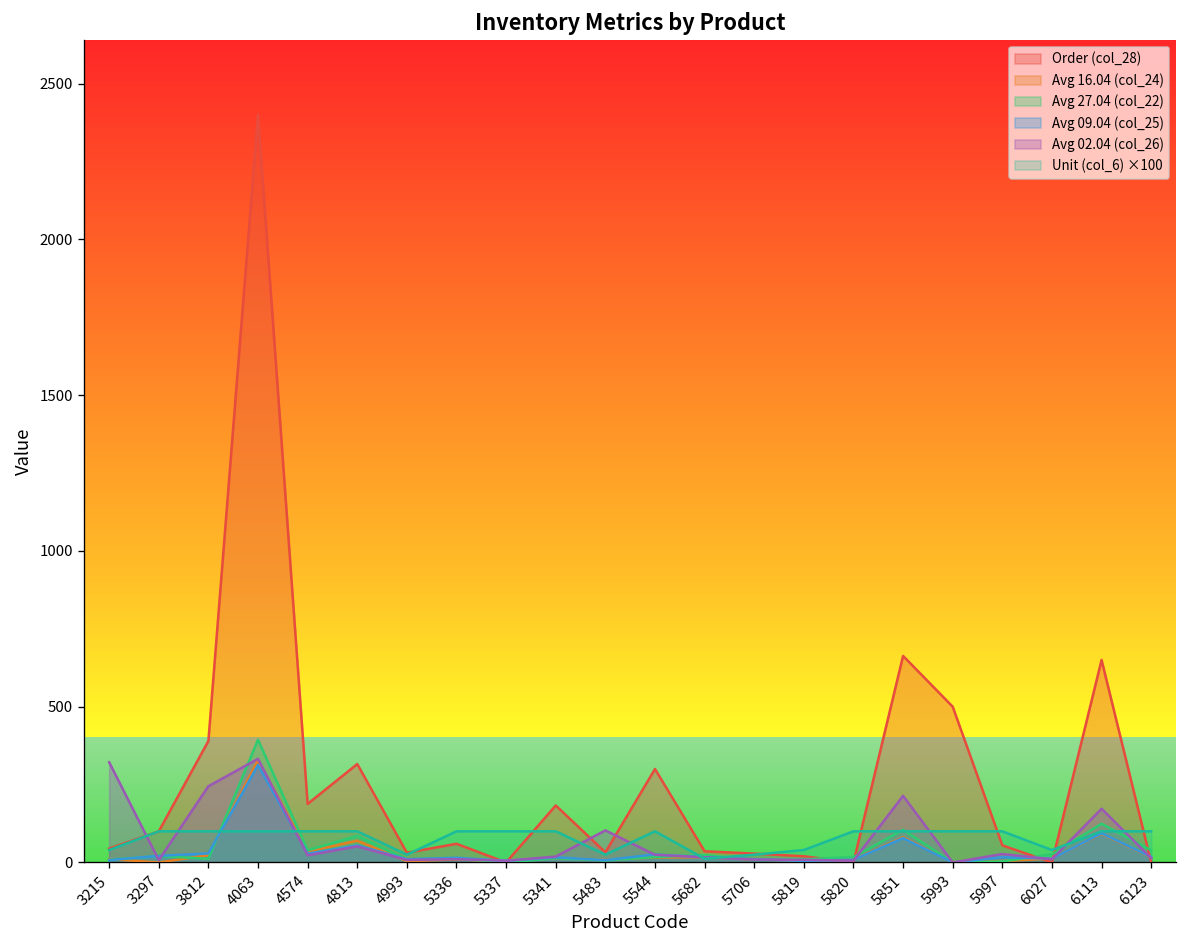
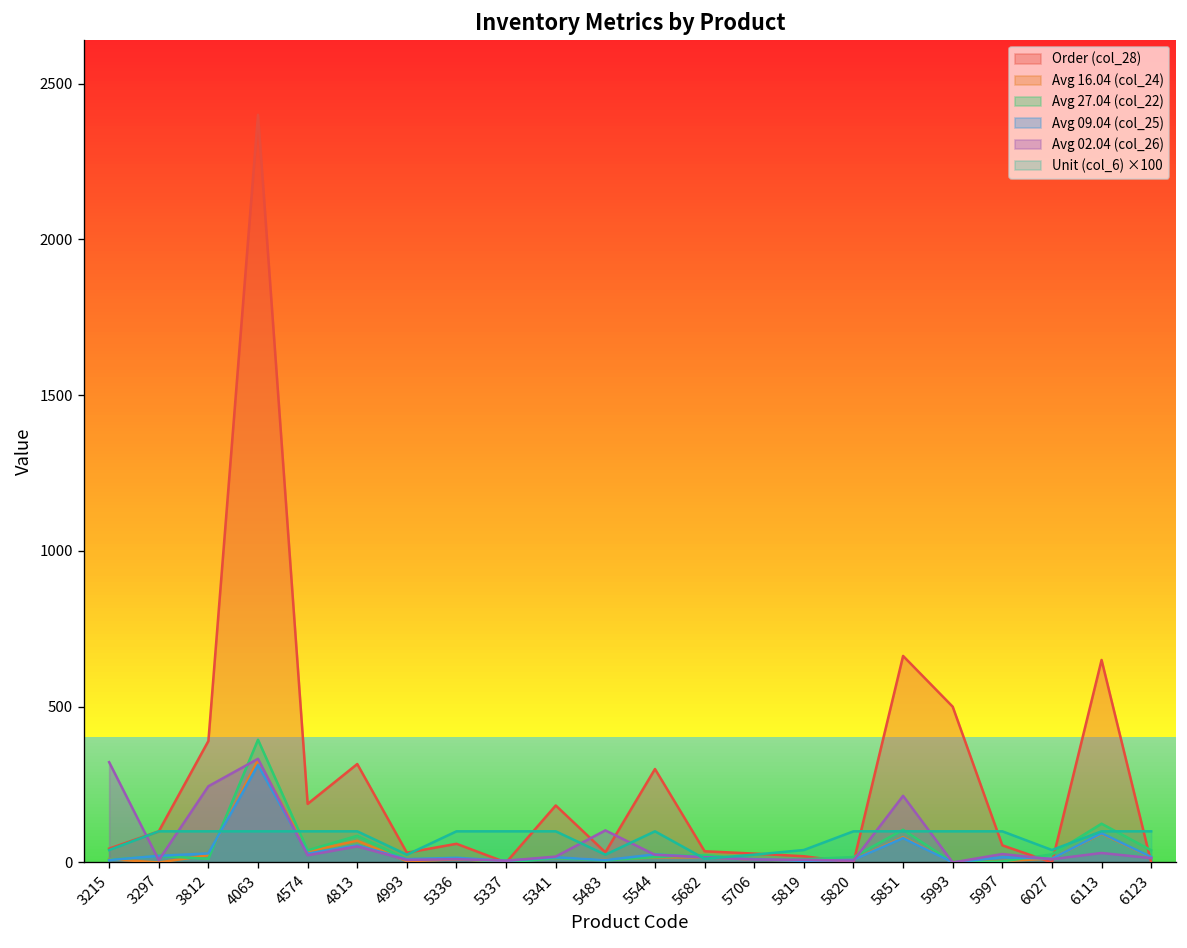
Avg 02.04 (col_26), 6113: 170 -> 30
